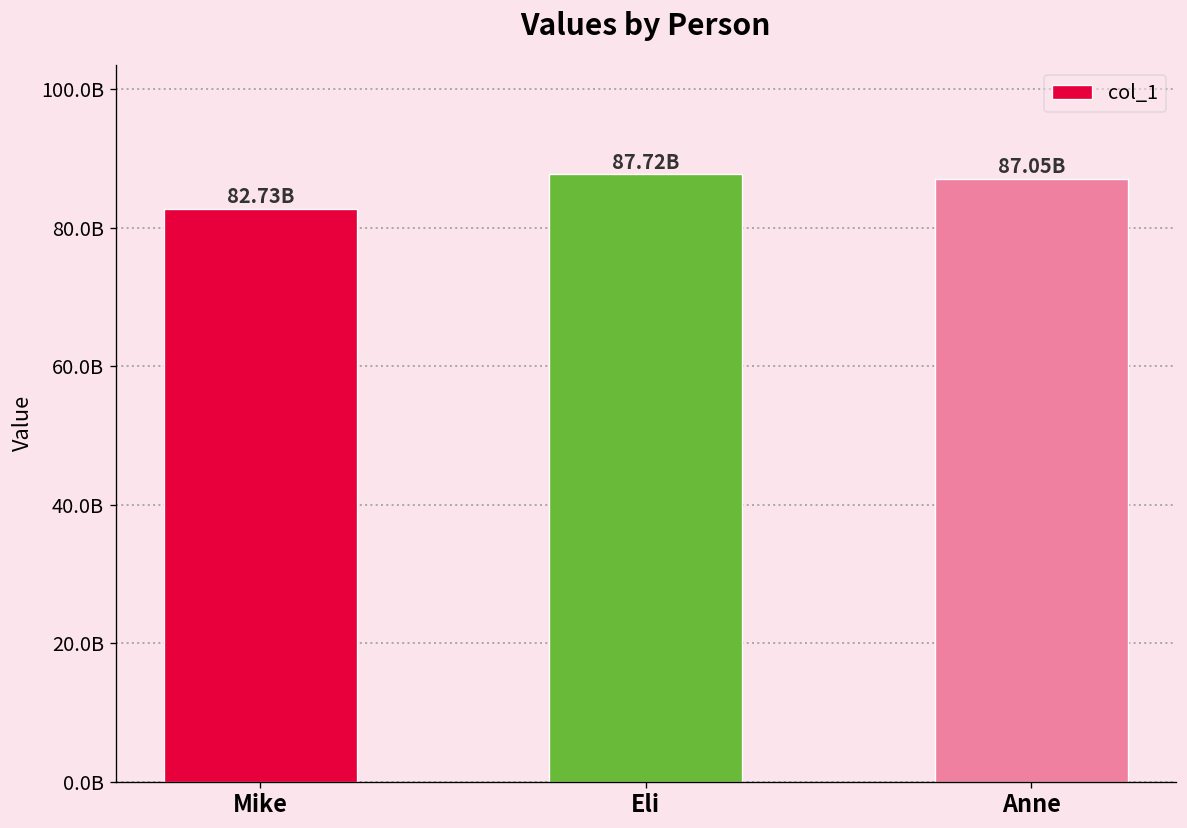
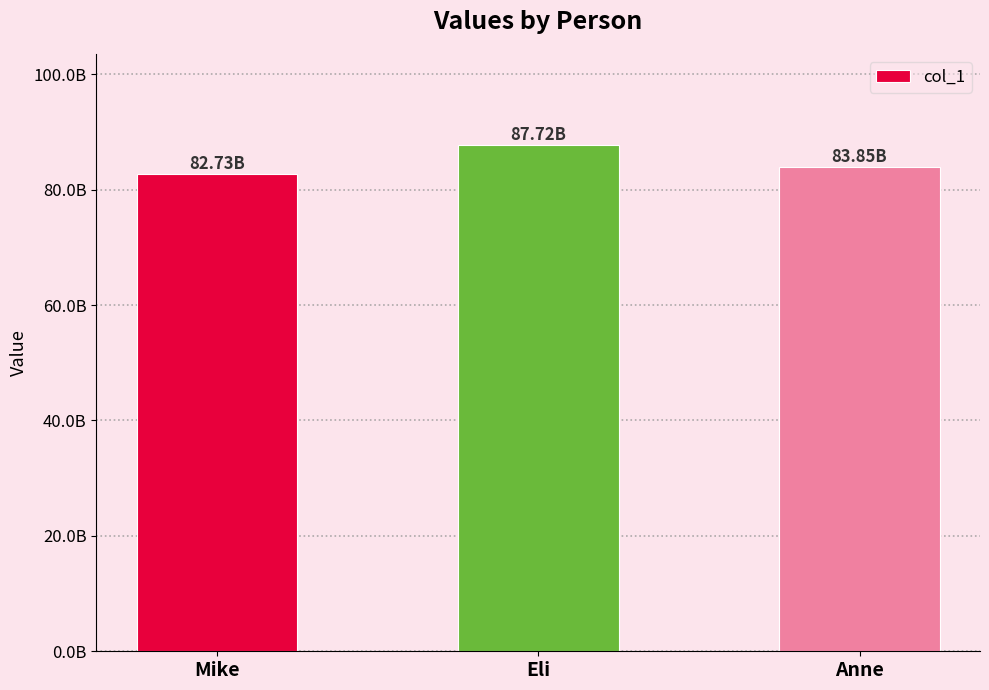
Anne: 87.05B -> 83.85B
